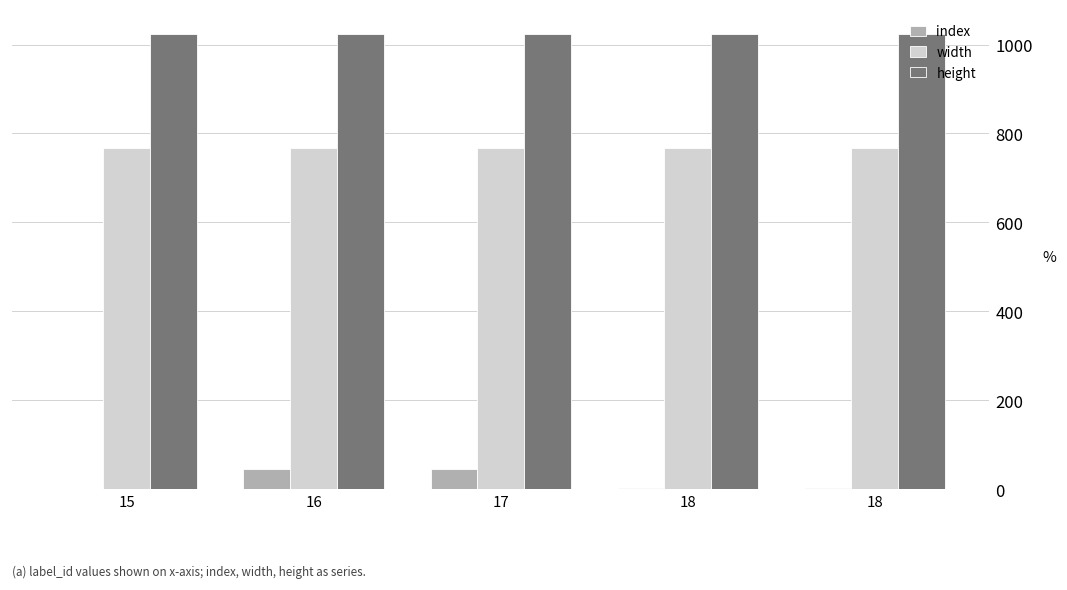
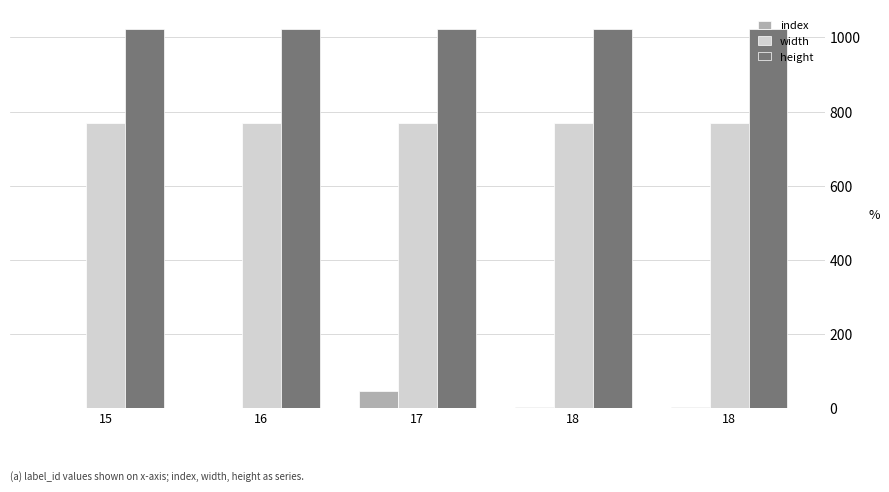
index, 16: 50 -> 0
